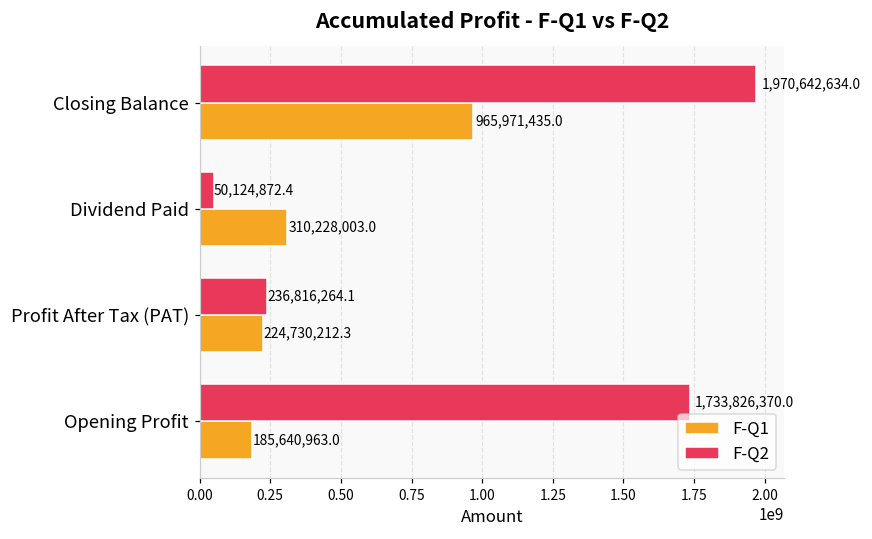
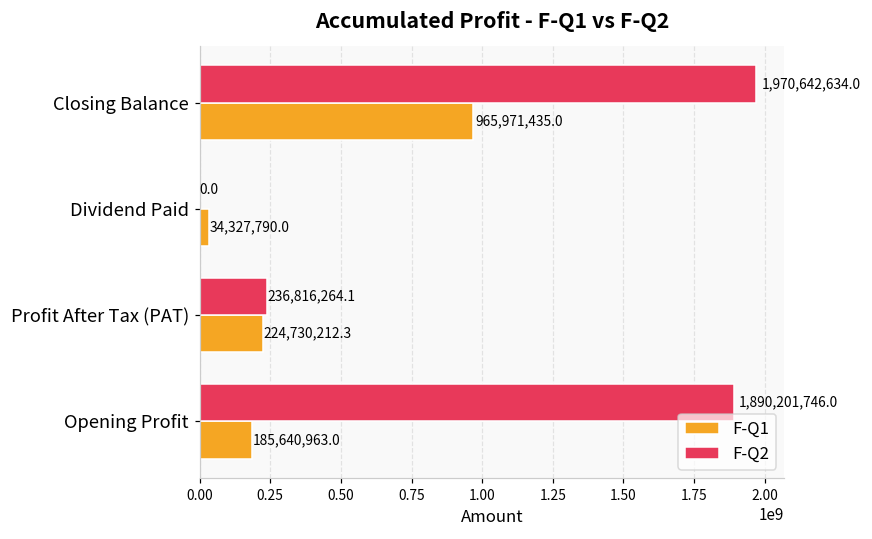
F-Q2, Dividend Paid: 50,124,872.4 -> 0.0
F-Q1, Dividend Paid: 310,228,003.0 -> 34,327,790.0
F-Q2, Opening Profit: 1,733,826,370.0 -> 1,890,201,746.0
